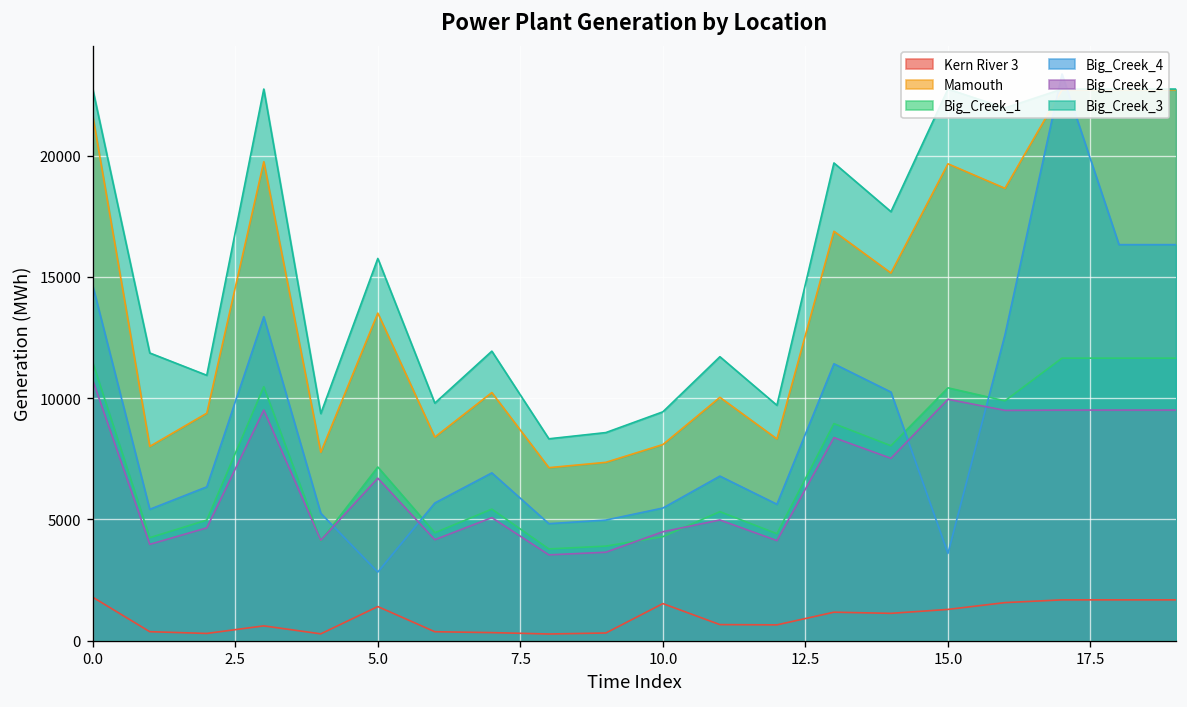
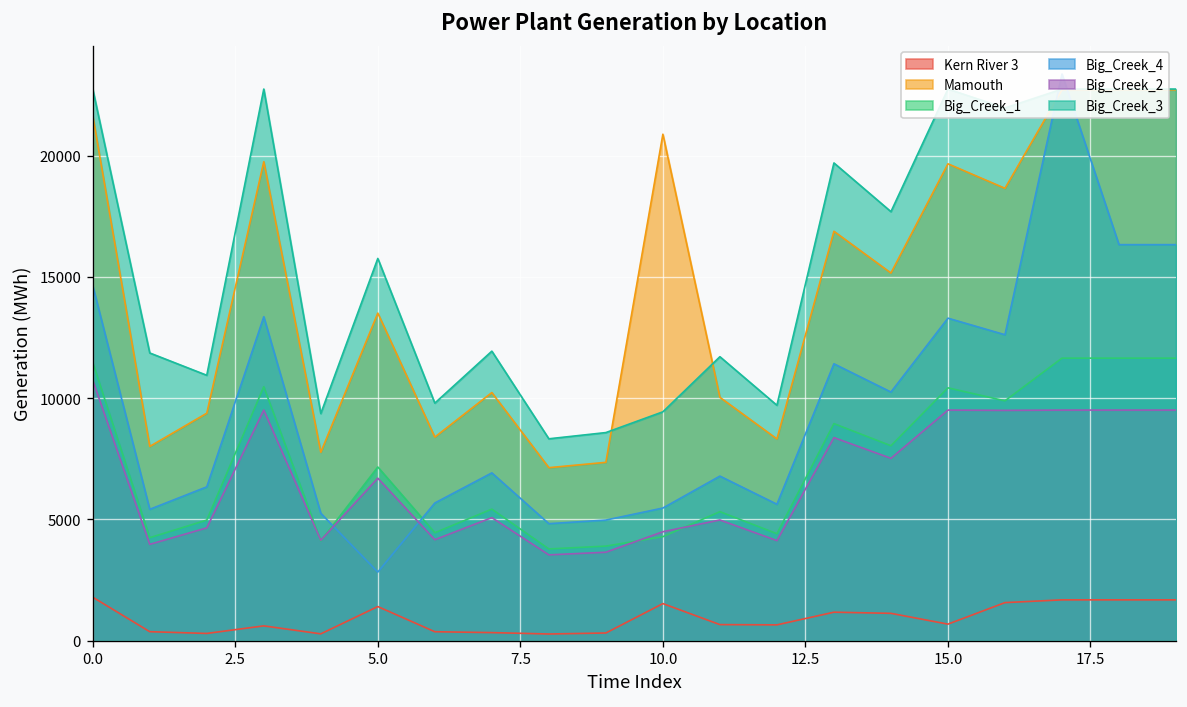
Mamouth, 10.0: 8100 -> 20900
Kern River 3, 15.0: 1300 -> 700
Big_Creek_4, 15.0: 3600 -> 13300
Big_Creek_2, 15.0: 10000 -> 9500
